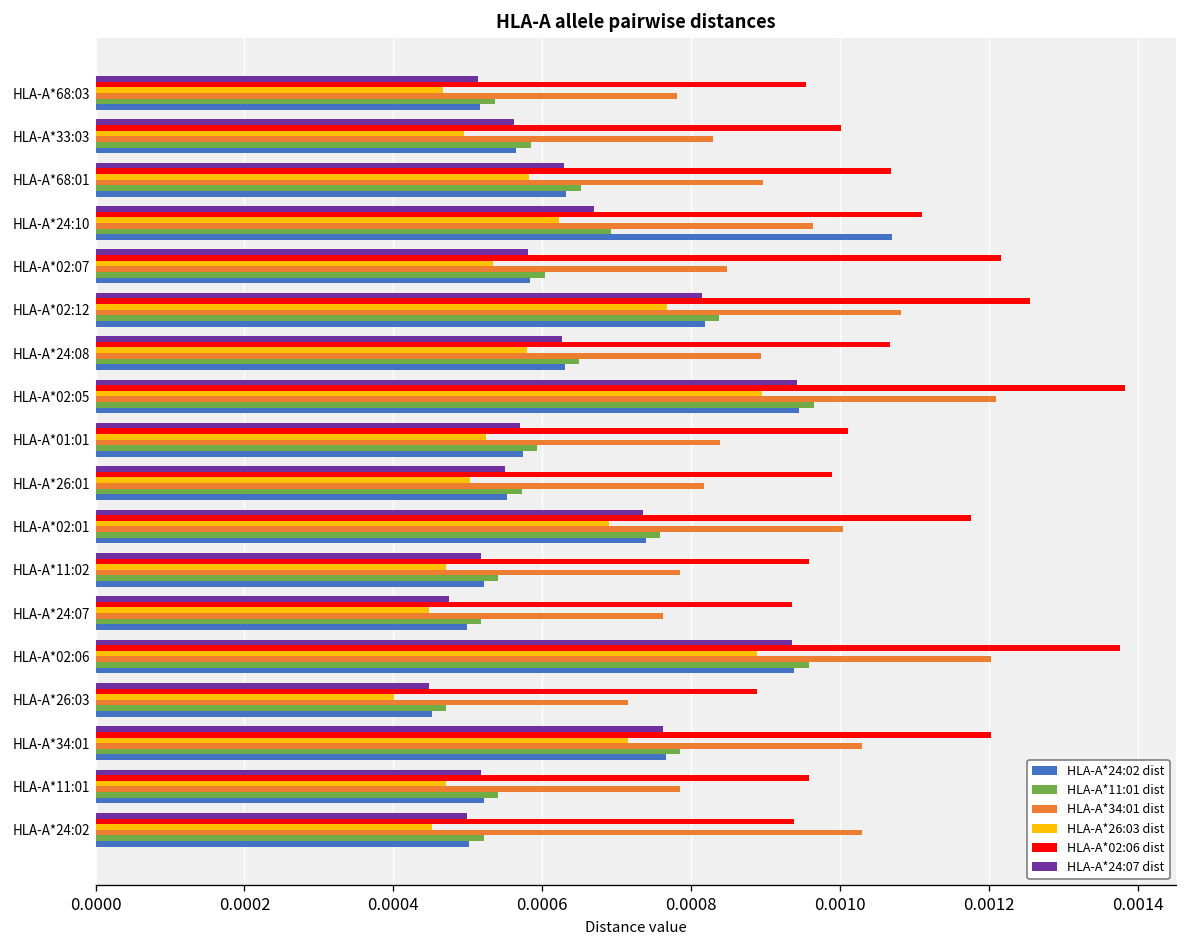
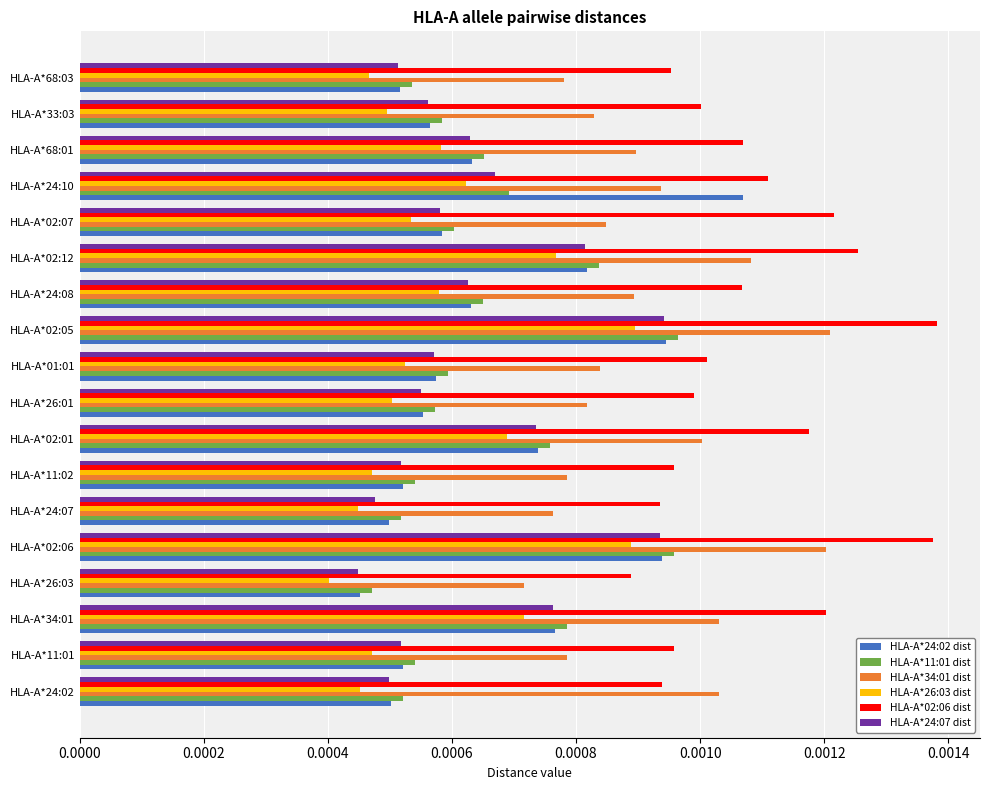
HLA-A*34:01 dist, HLA-A*24:10: 0.00096 -> 0.00094
